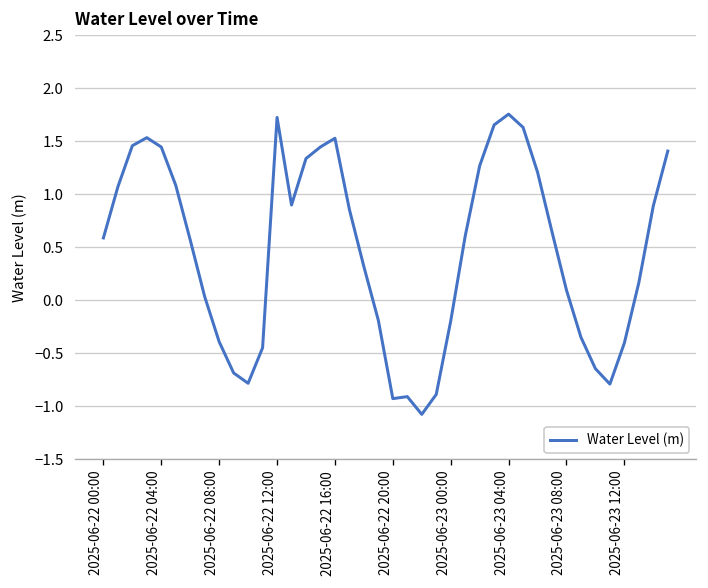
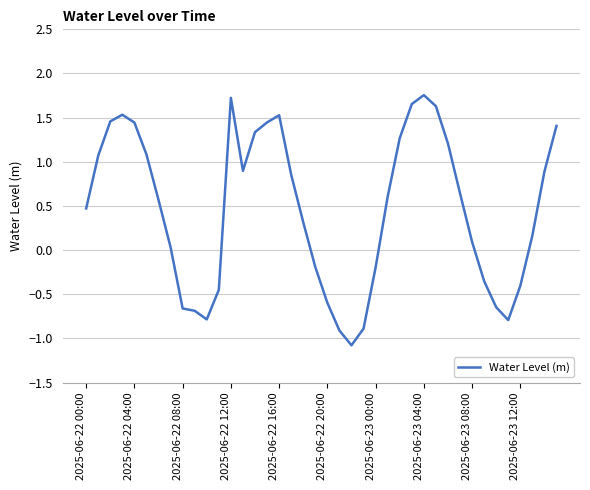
2025-06-22 00:00: 0.6 -> 0.5
2025-06-22 08:00: -0.4 -> -0.7
2025-06-22 20:00: -0.9 -> -0.6
